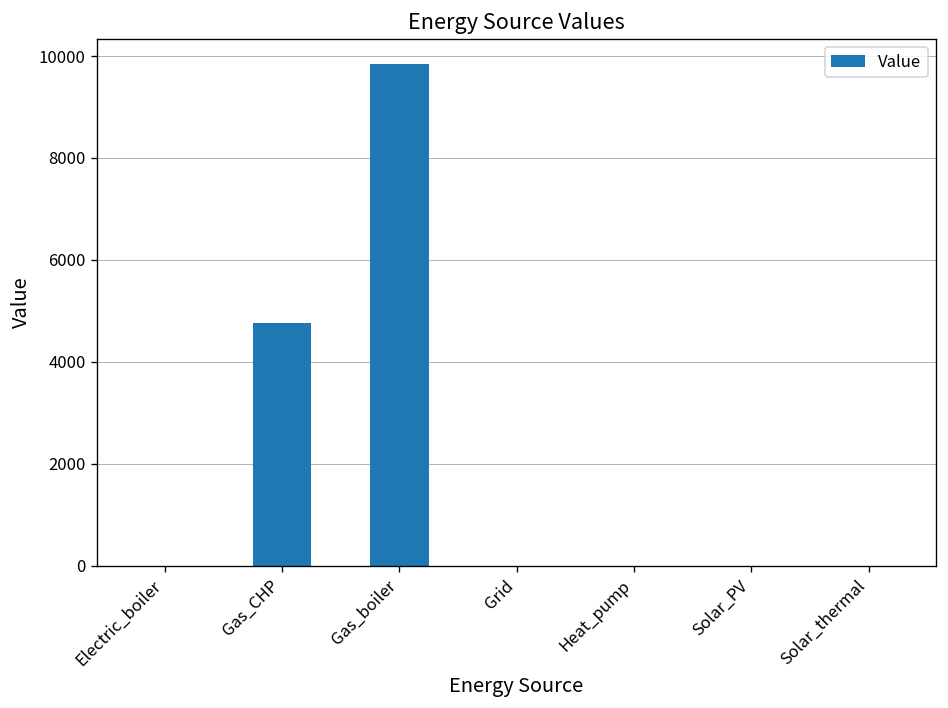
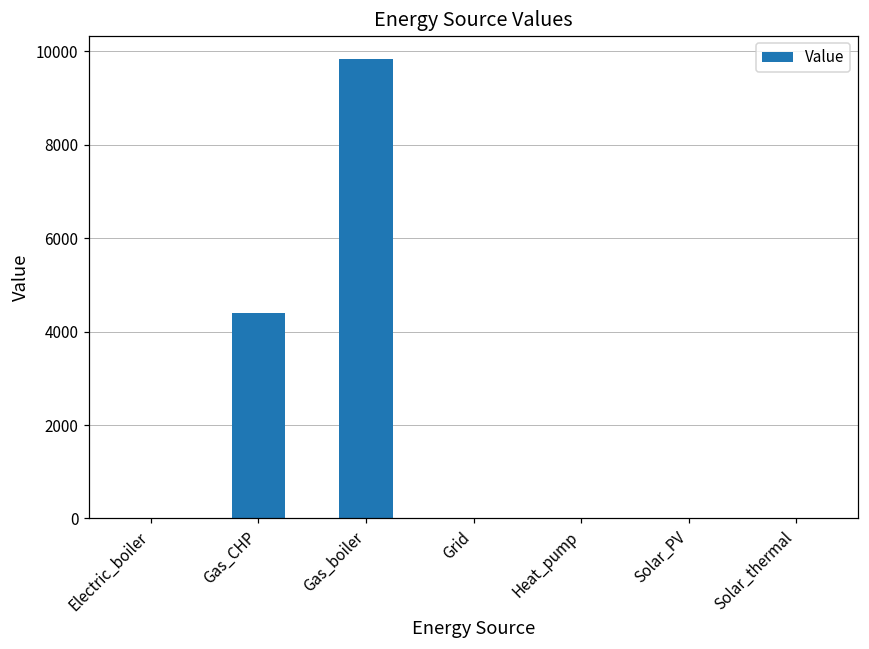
Gas_CHP: 4800 -> 4400
